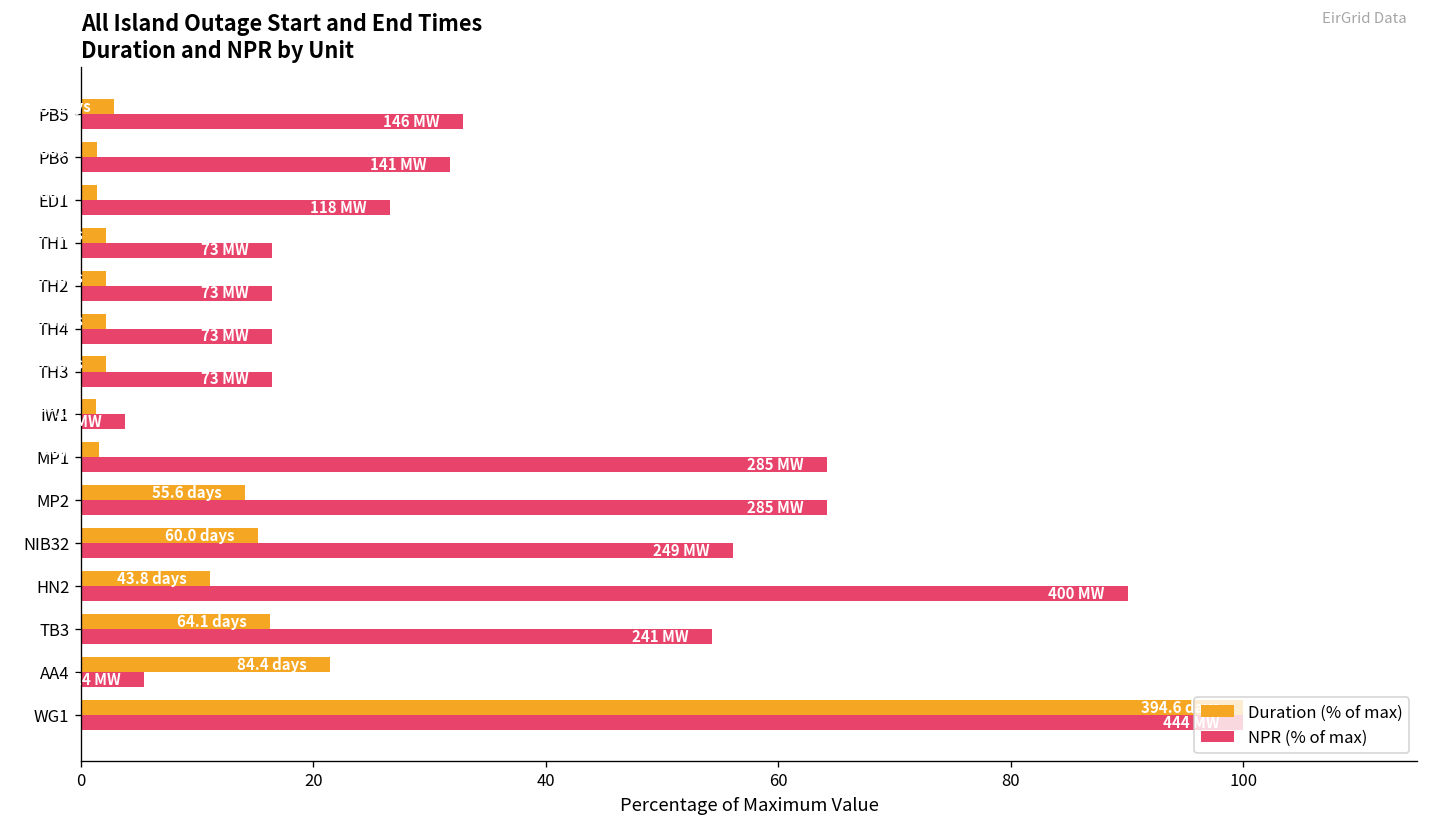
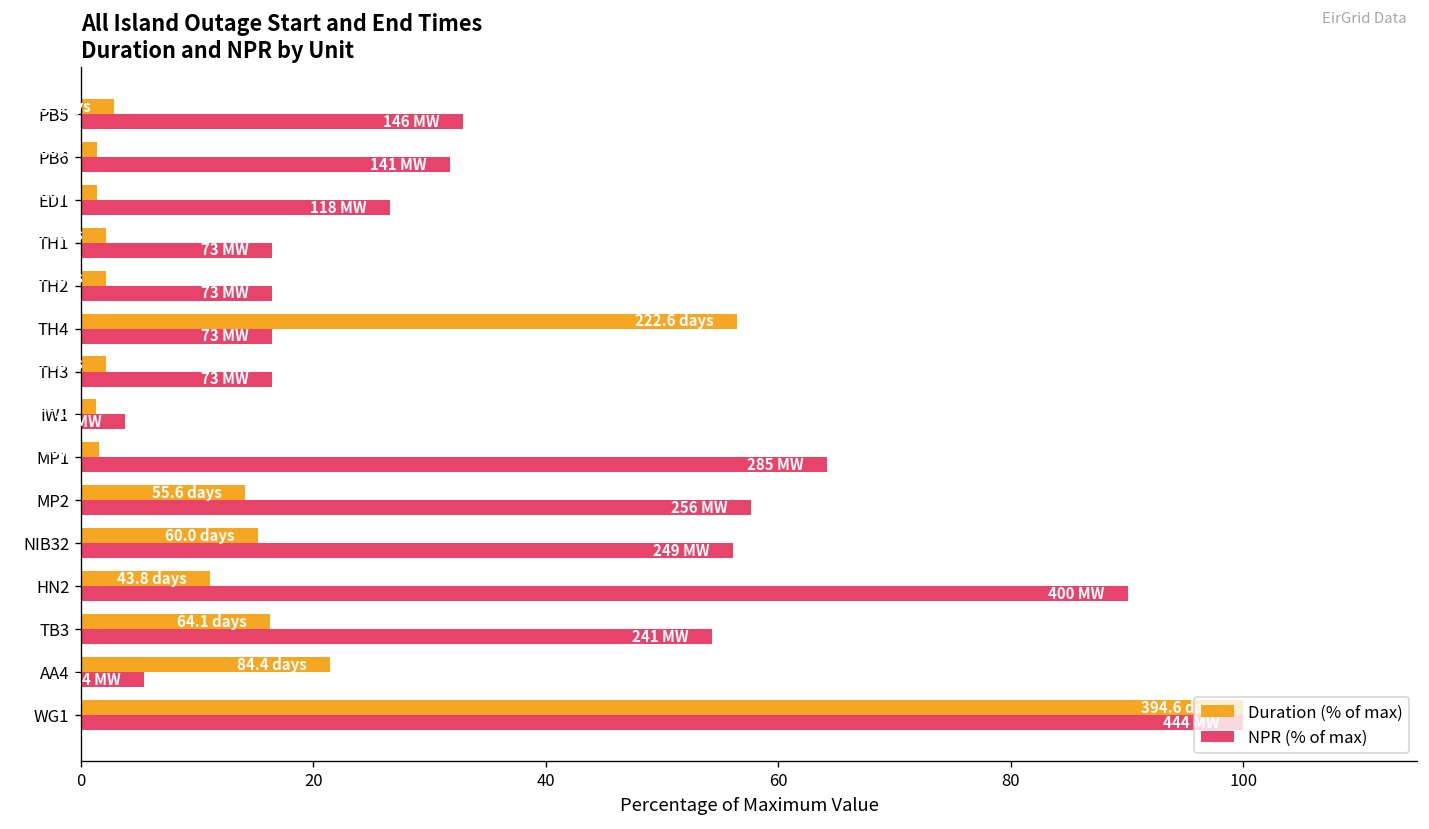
Duration (% of max), TH4: 2 -> 56
NPR (% of max), MP2: 285 -> 256
